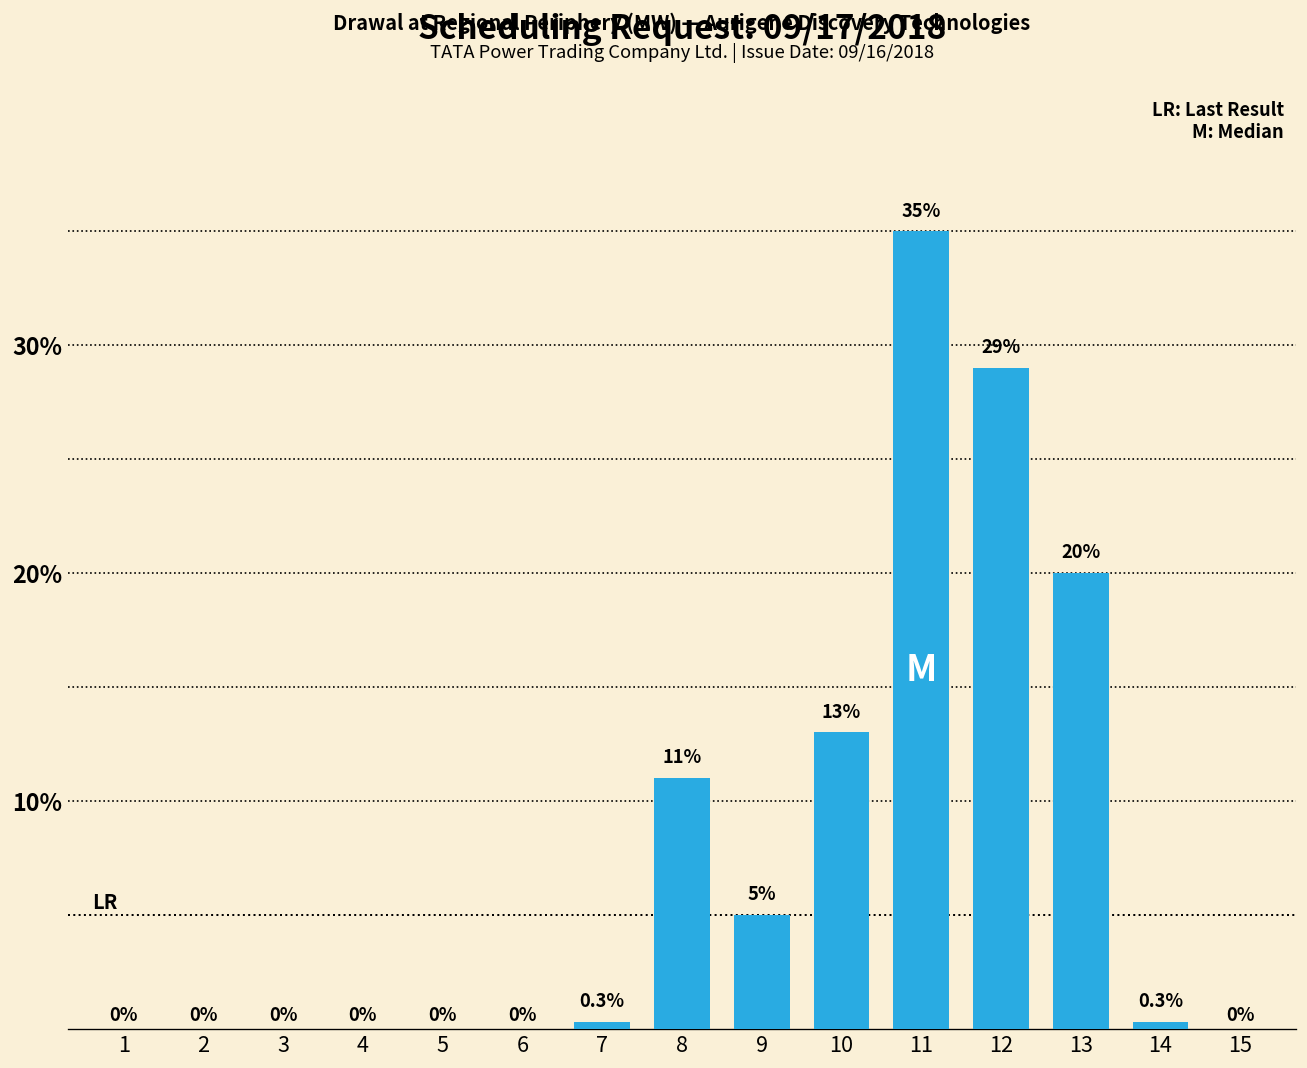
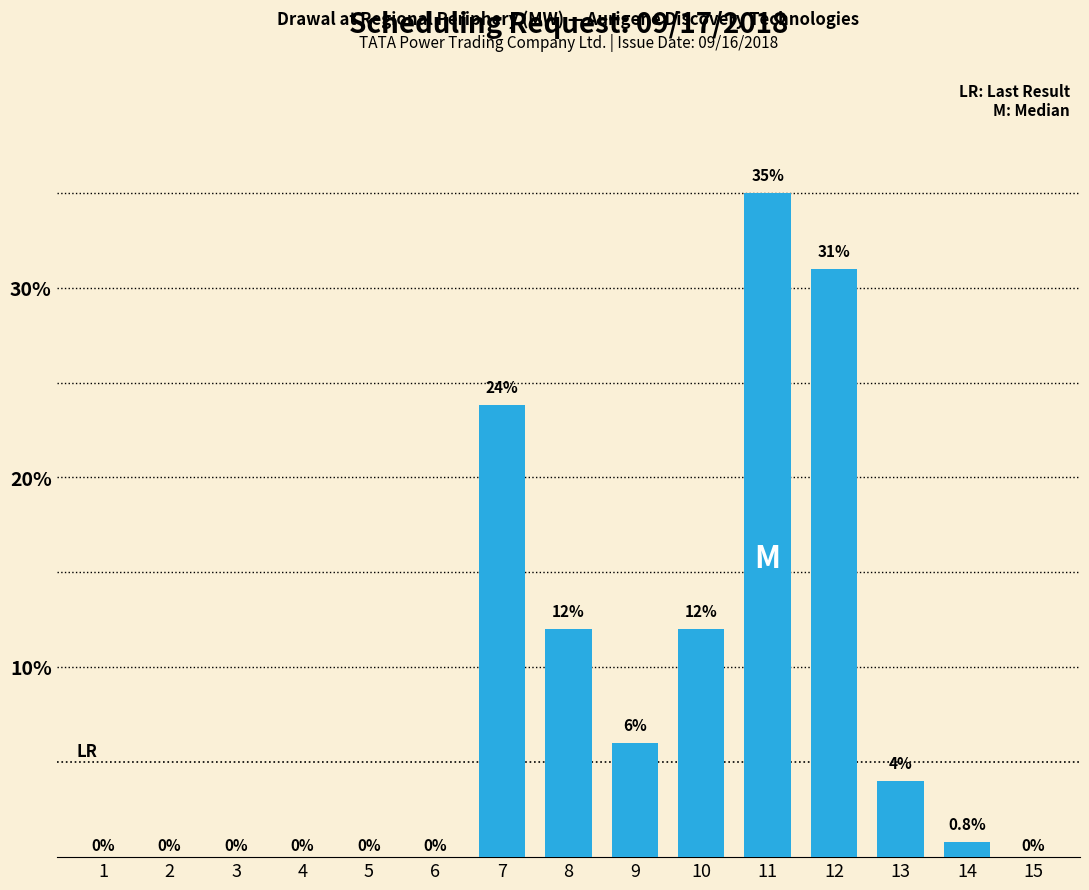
7: 0.3% -> 24%
8: 11% -> 12%
9: 5% -> 6%
10: 13% -> 12%
12: 29% -> 31%
13: 20% -> 4%
14: 0.3% -> 0.8%
